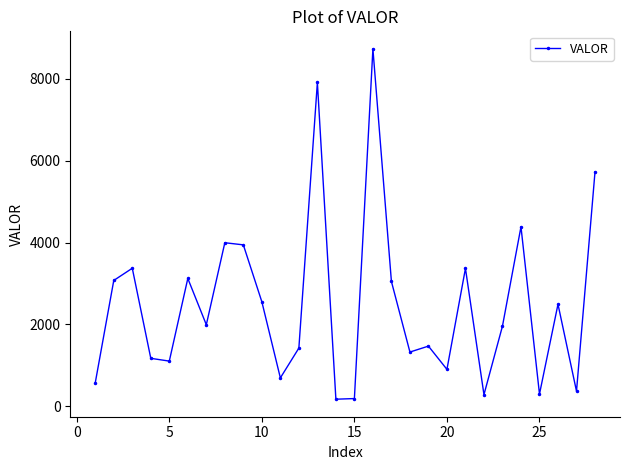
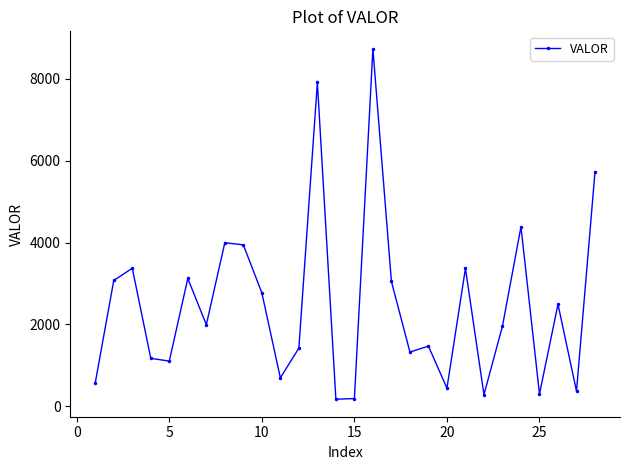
10: 2600 -> 2800
20: 900 -> 400
